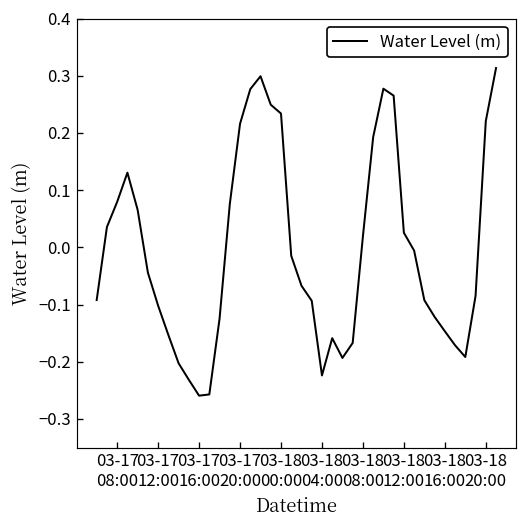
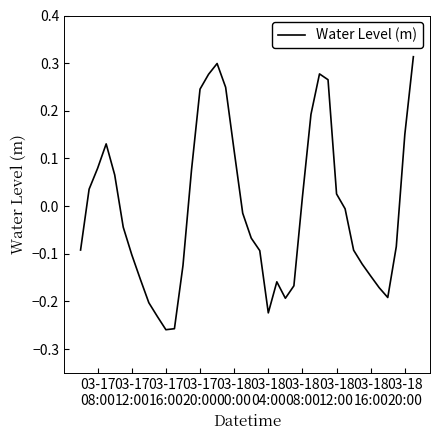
03-17 20:00: 0.22 -> 0.25
03-18 00:00: 0.23 -> 0.12
03-18 20:00: 0.22 -> 0.15
